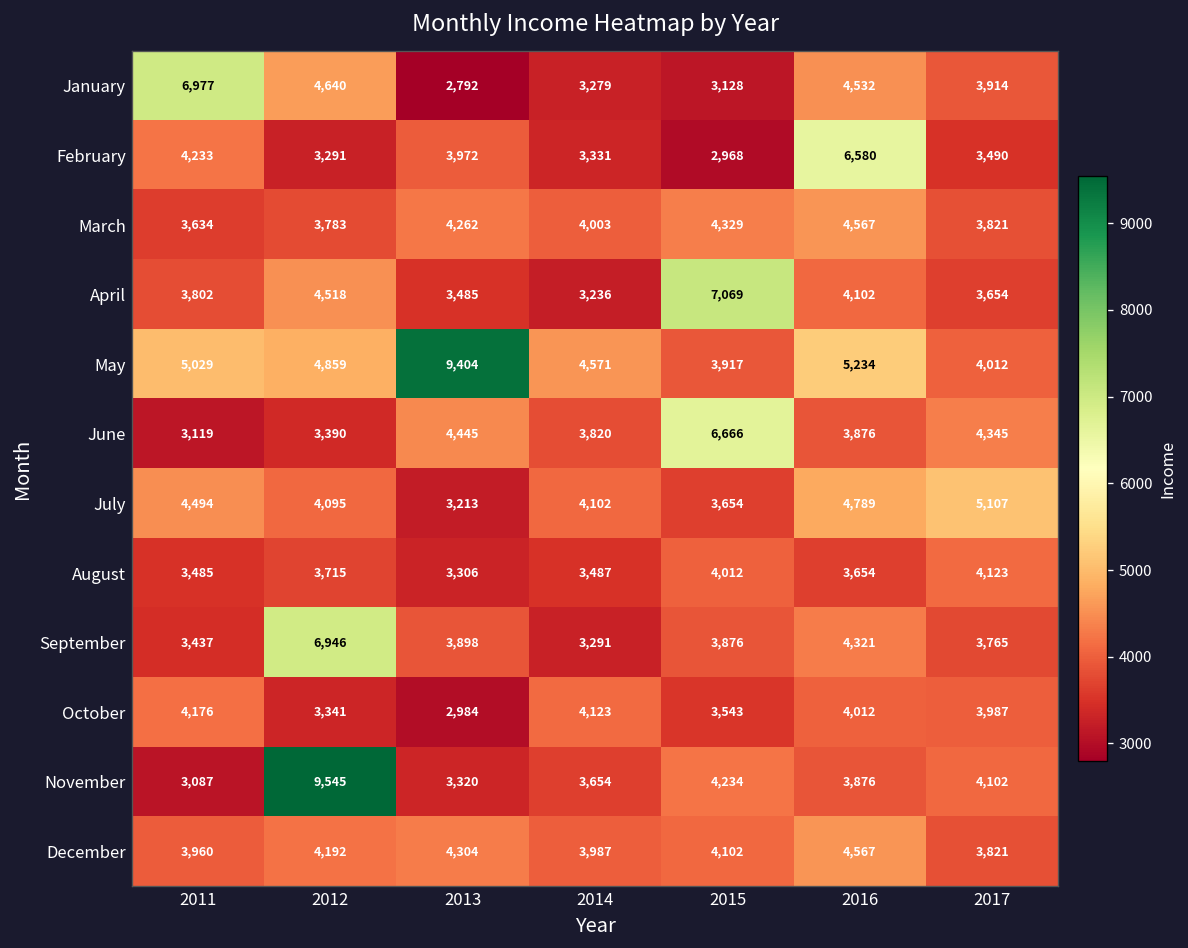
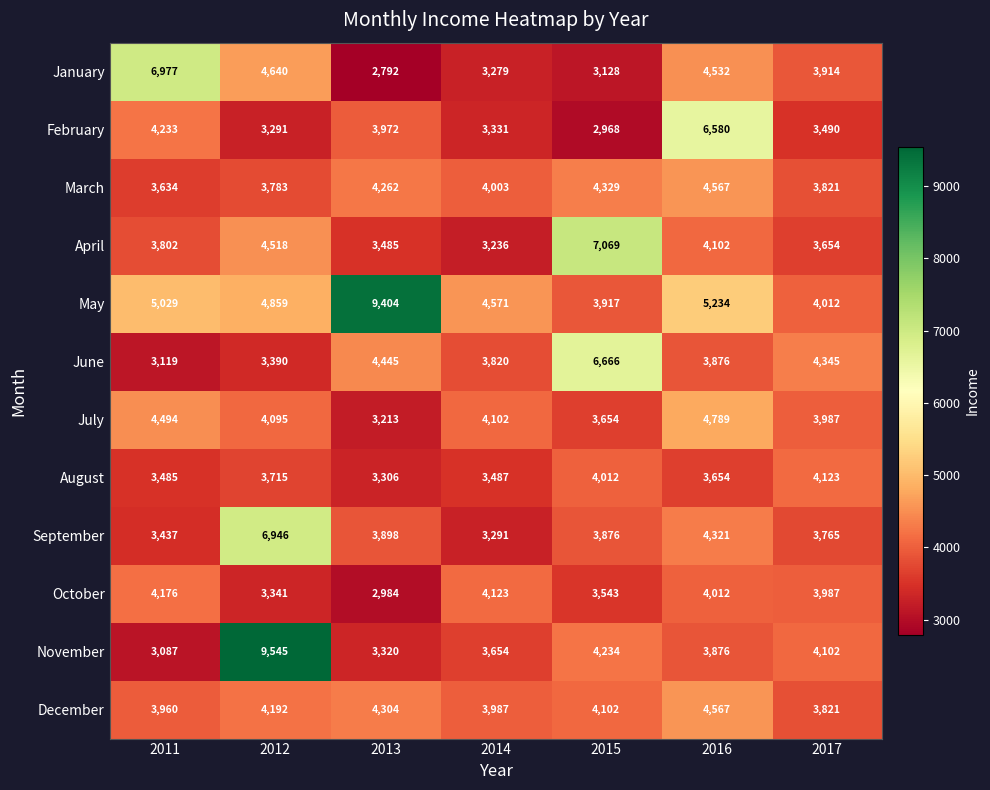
July, 2017: 5,107 -> 3,987
